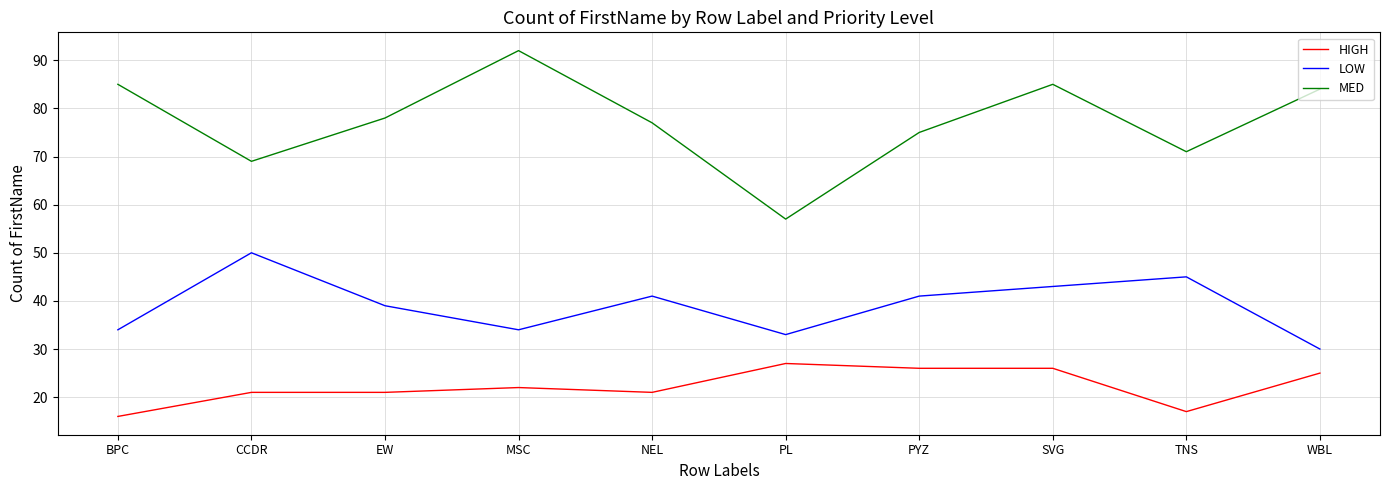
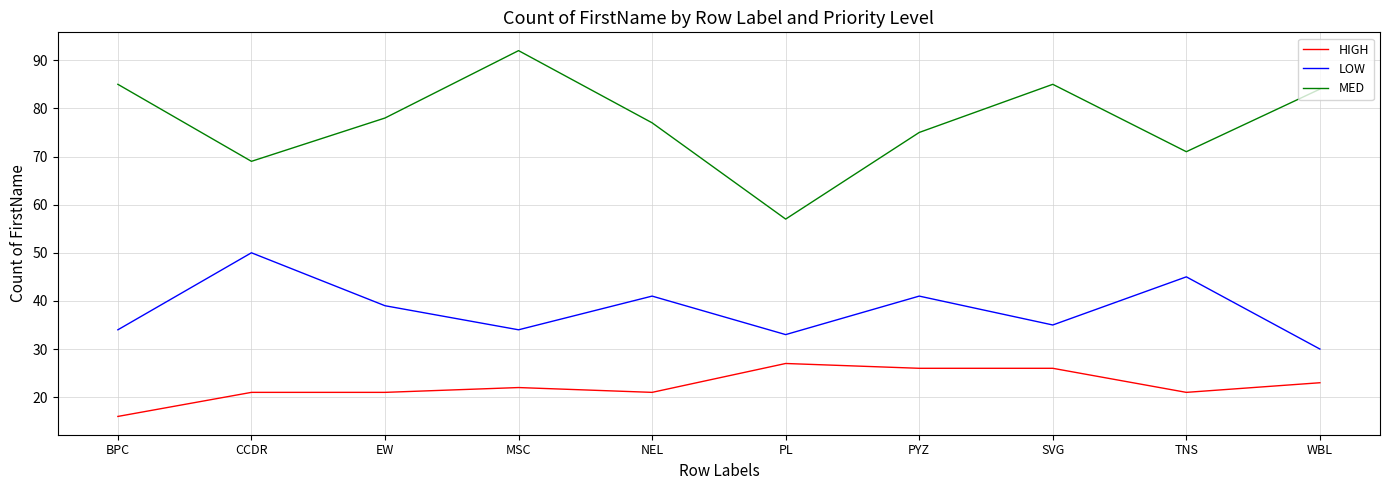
LOW, SVG: 43 -> 35
HIGH, TNS: 17 -> 21
HIGH, WBL: 25 -> 23
